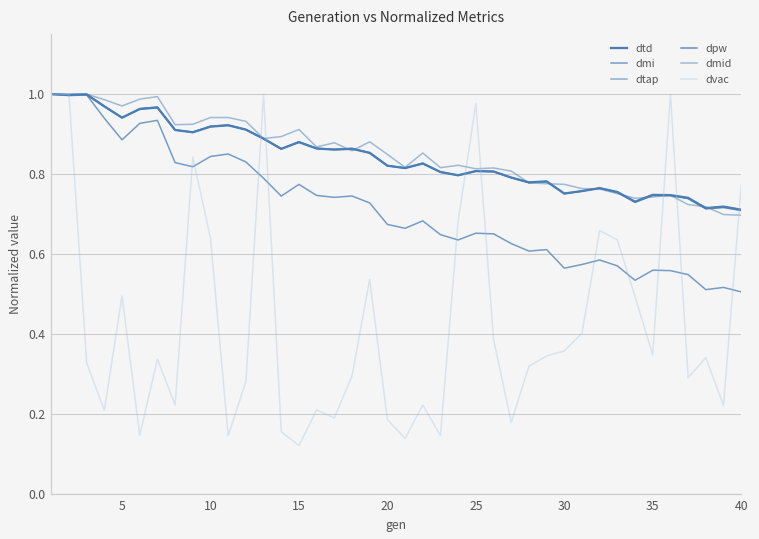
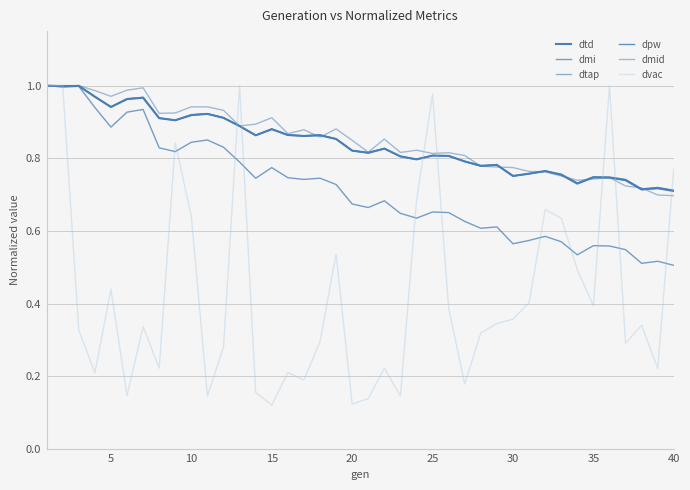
dvac, 5: 0.50 -> 0.44
dvac, 20: 0.19 -> 0.12
dvac, 35: 0.35 -> 0.39
